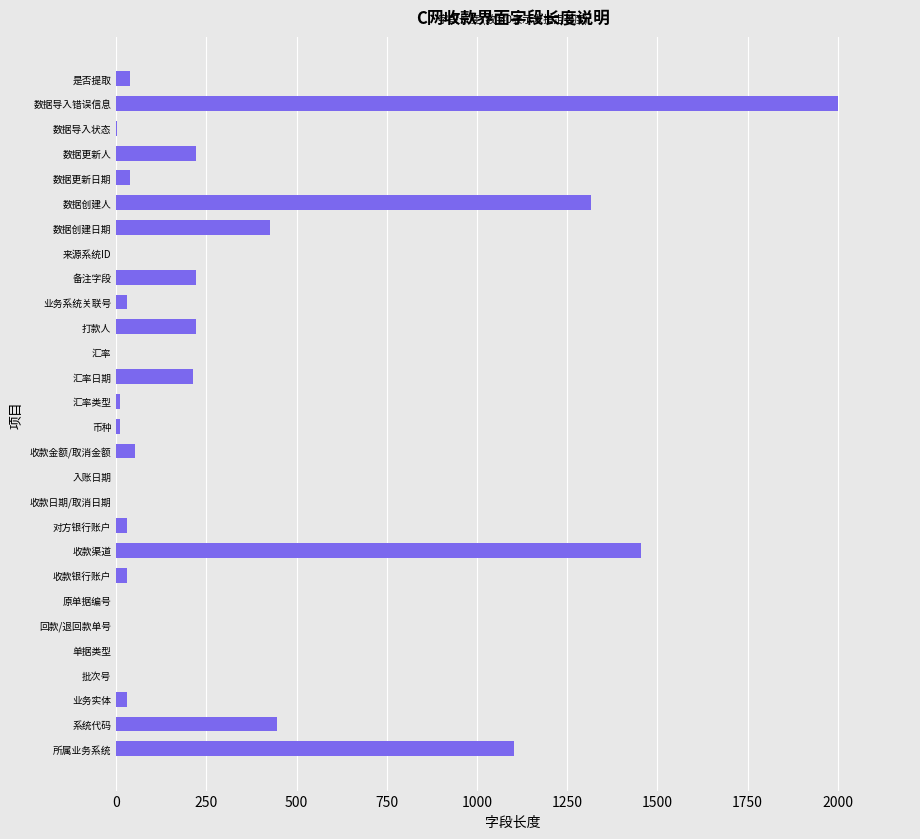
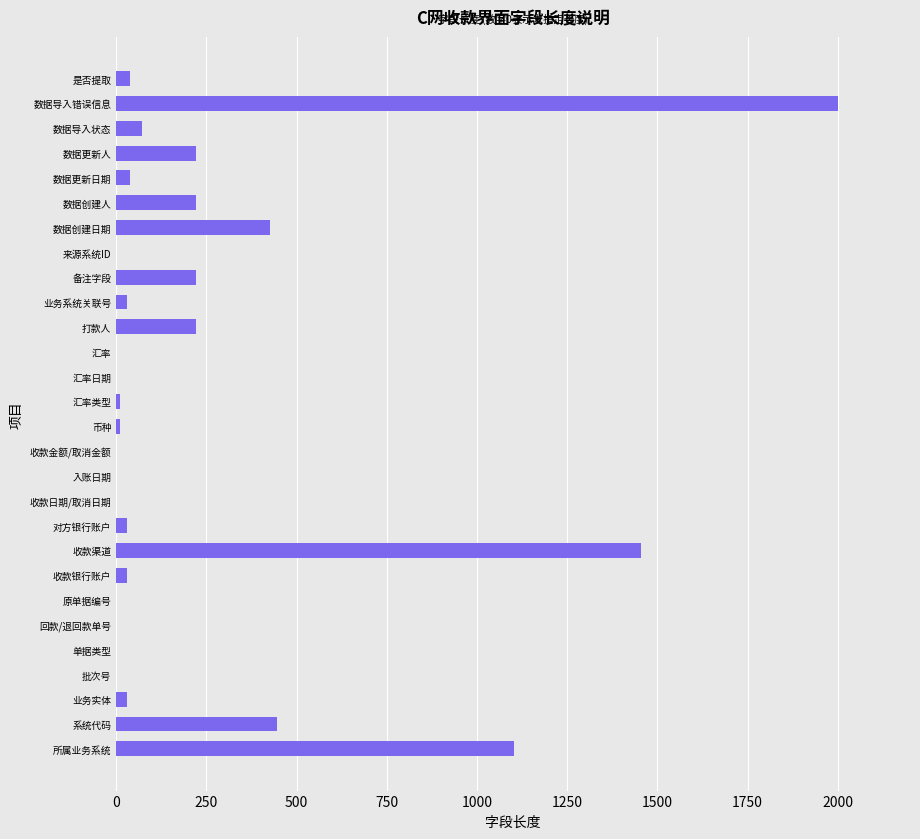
数据导入状态: 0 -> 70
数据创建人: 1320 -> 220
汇率日期: 210 -> 0
收款金额/取消金额: 50 -> 0
